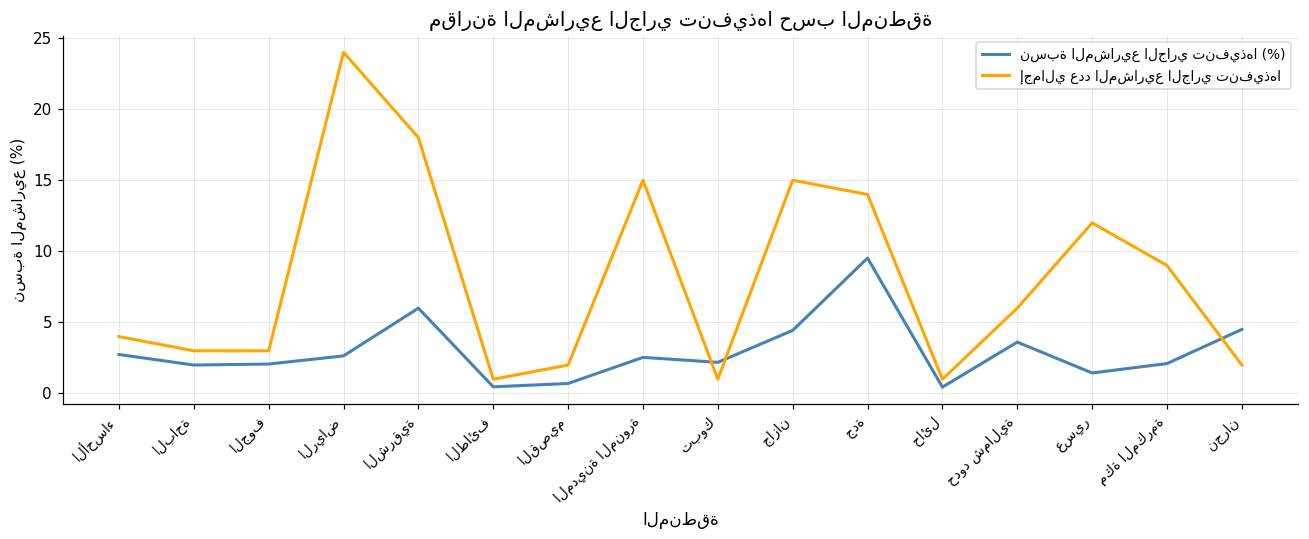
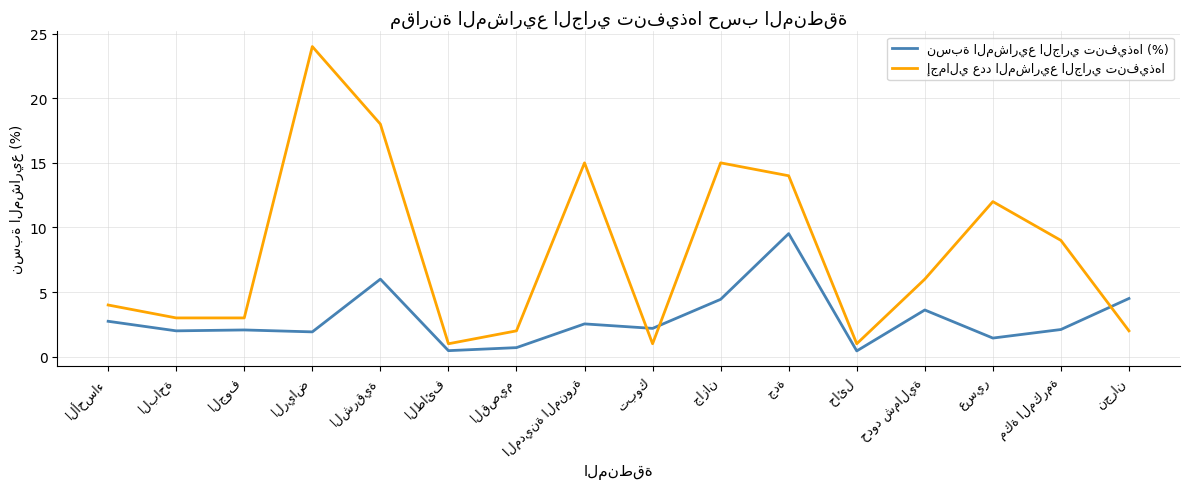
نسبة المشاريع الجاري تنفيذها (%), الرياض: 2.6 -> 1.9
